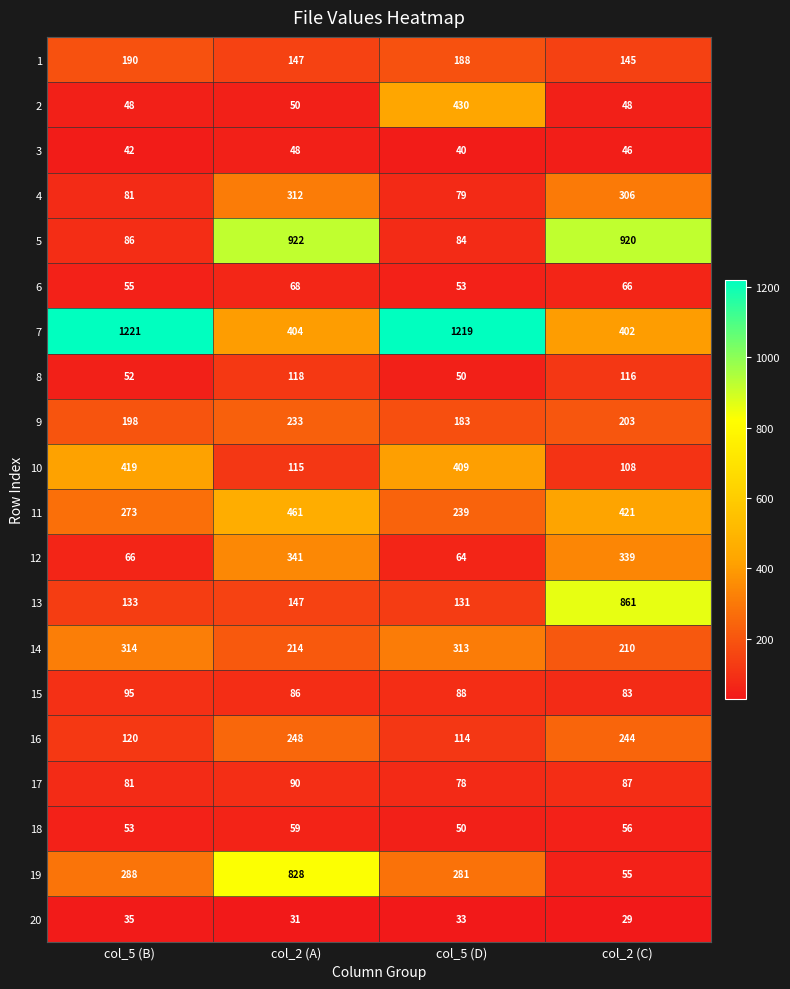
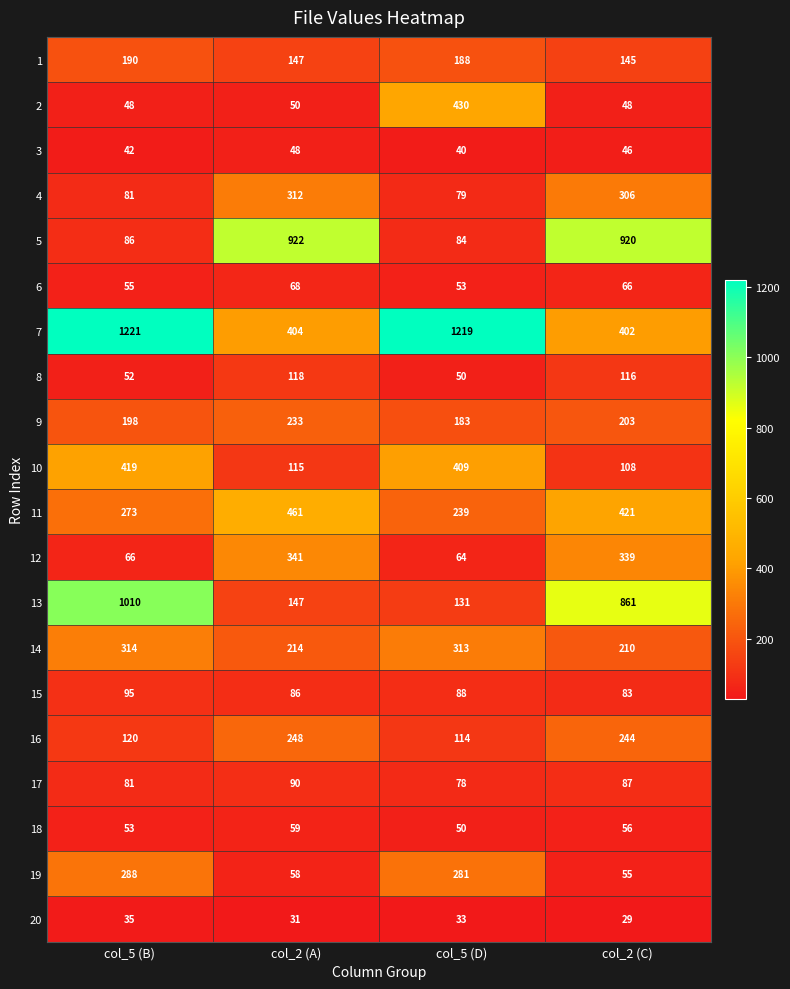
13, col_5 (B): 133 -> 1010
19, col_2 (A): 828 -> 58
